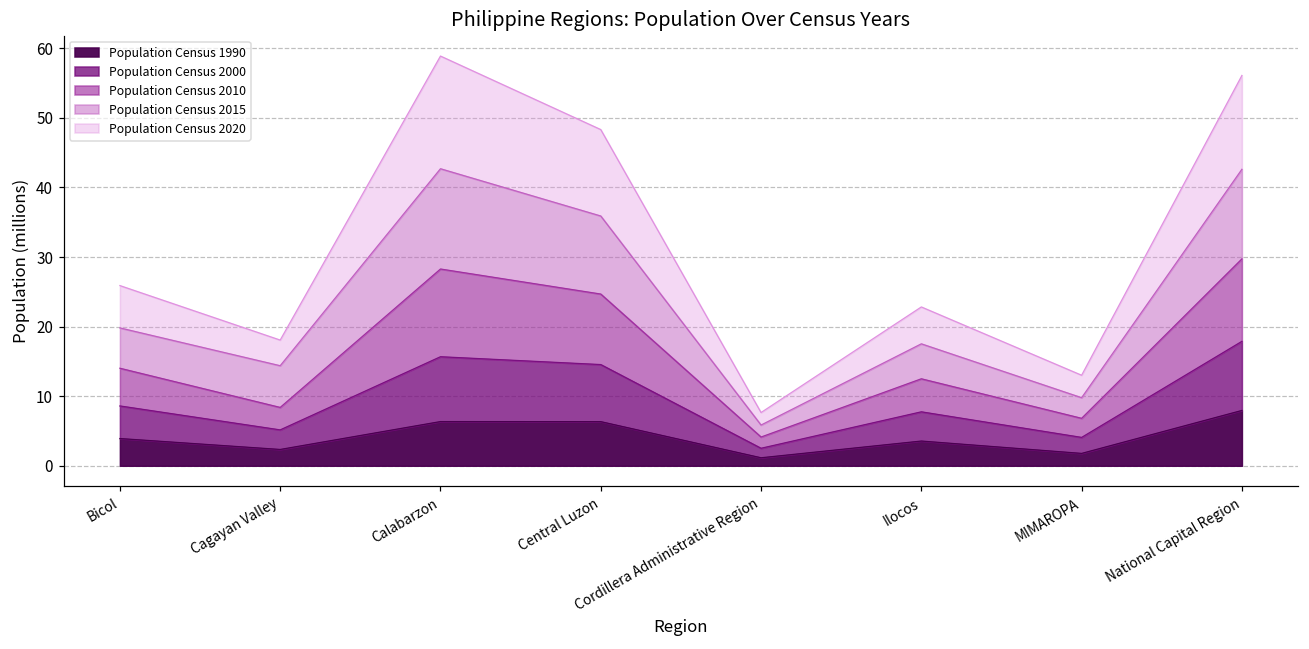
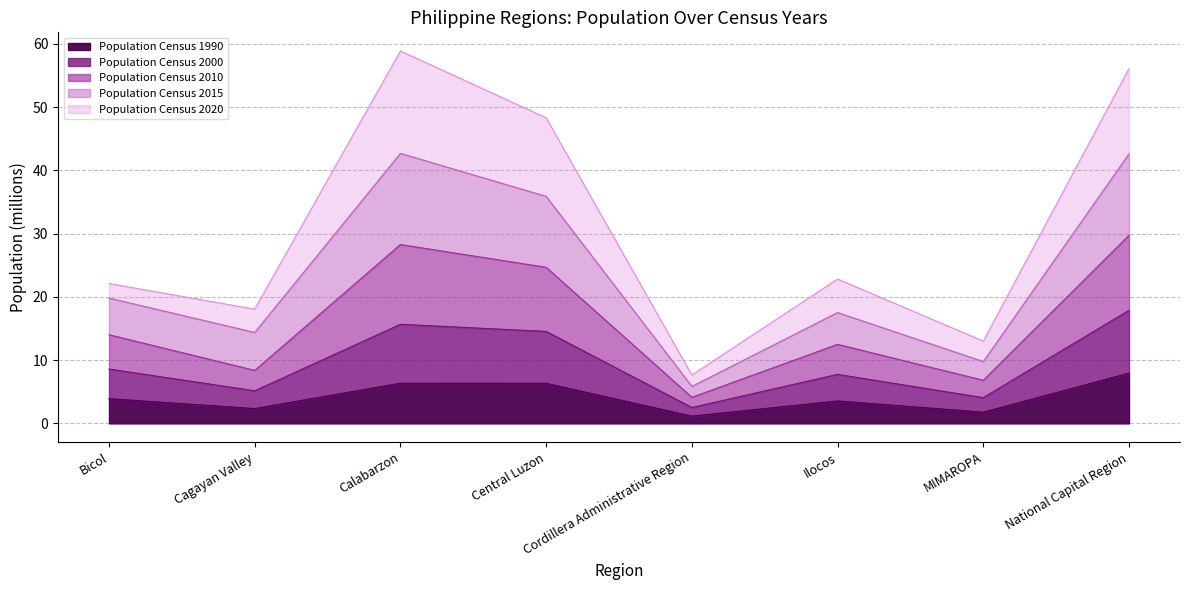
Population Census 2020, Bicol: 6 -> 2
